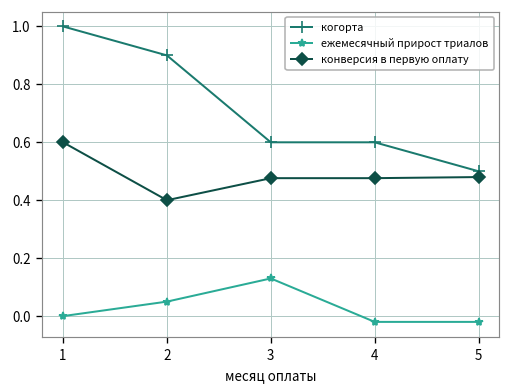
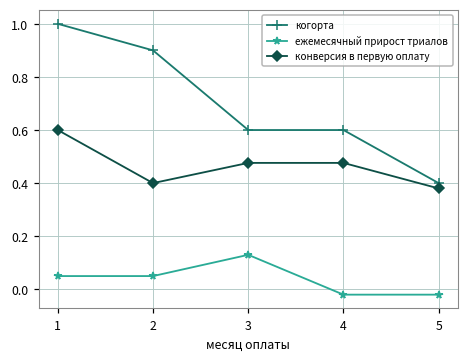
ежемесячный прирост триалов, 1: 0.00 -> 0.05
когорта, 5: 0.5 -> 0.4
конверсия в первую оплату, 5: 0.48 -> 0.38
